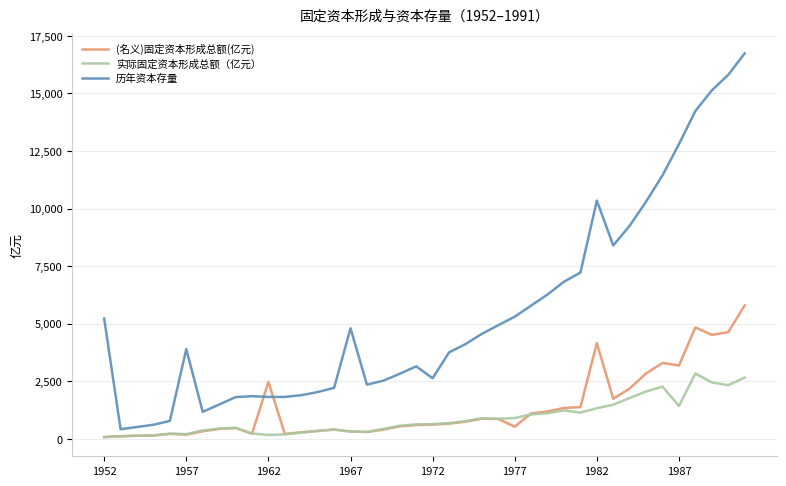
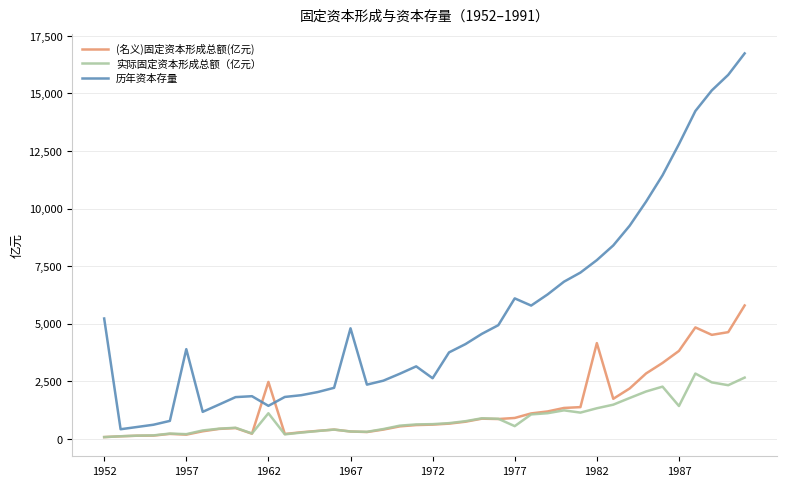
实际固定资本形成总额（亿元）, 1962: 200 -> 1,100
历年资本存量, 1962: 1,800 -> 1,400
(名义)固定资本形成总额(亿元), 1977: 500 -> 900
实际固定资本形成总额（亿元）, 1977: 900 -> 600
历年资本存量, 1977: 5,300 -> 6,100
历年资本存量, 1982: 10,300 -> 7,800
(名义)固定资本形成总额(亿元), 1987: 3,200 -> 3,800
